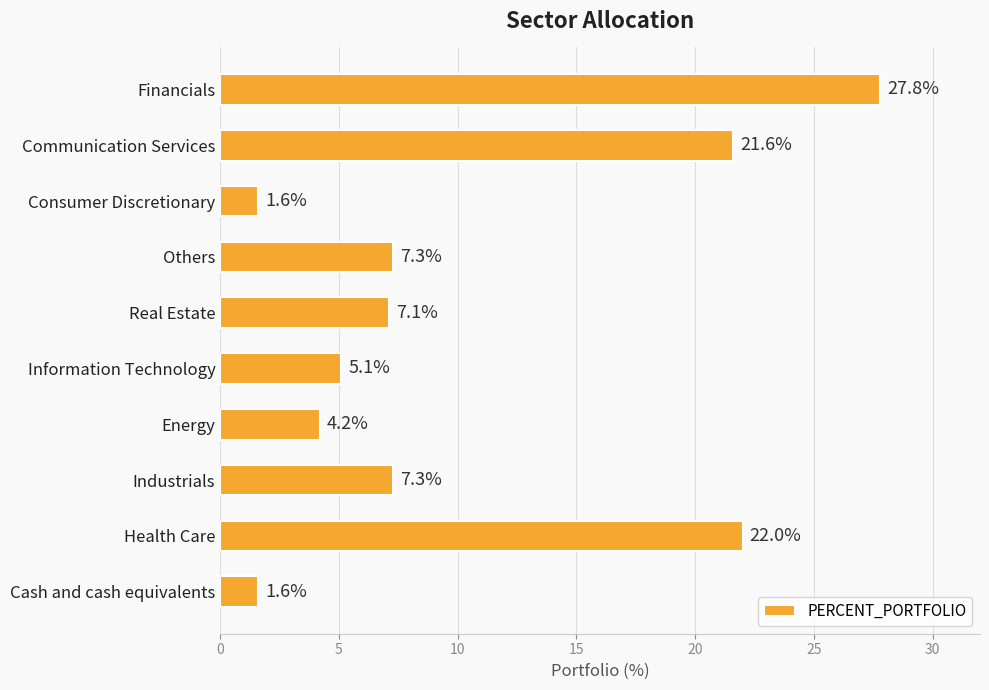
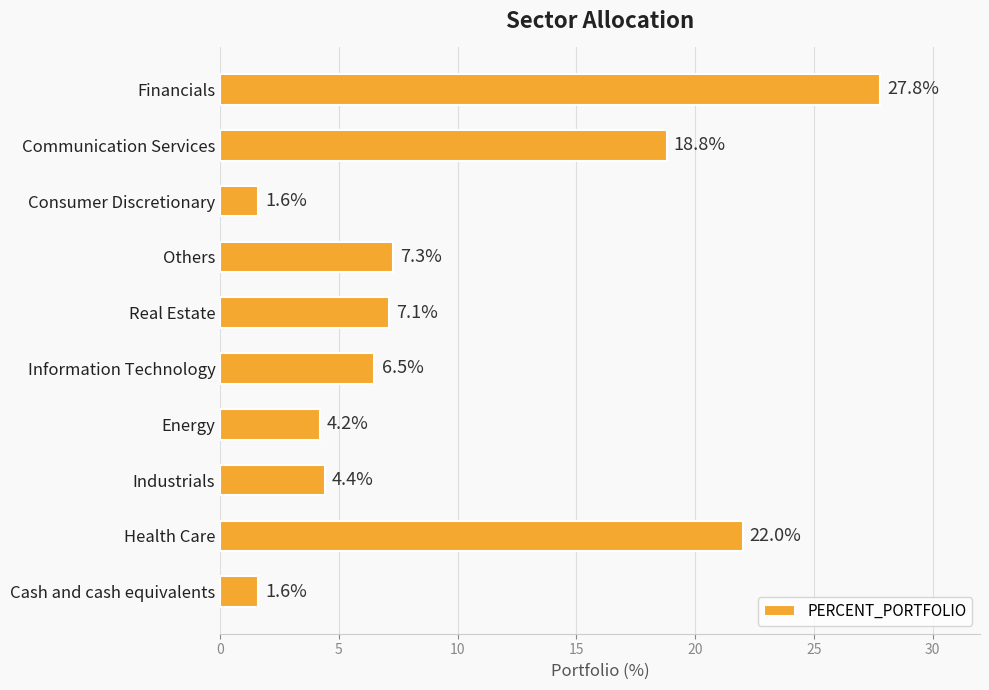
Communication Services: 21.6% -> 18.8%
Information Technology: 5.1% -> 6.5%
Industrials: 7.3% -> 4.4%
